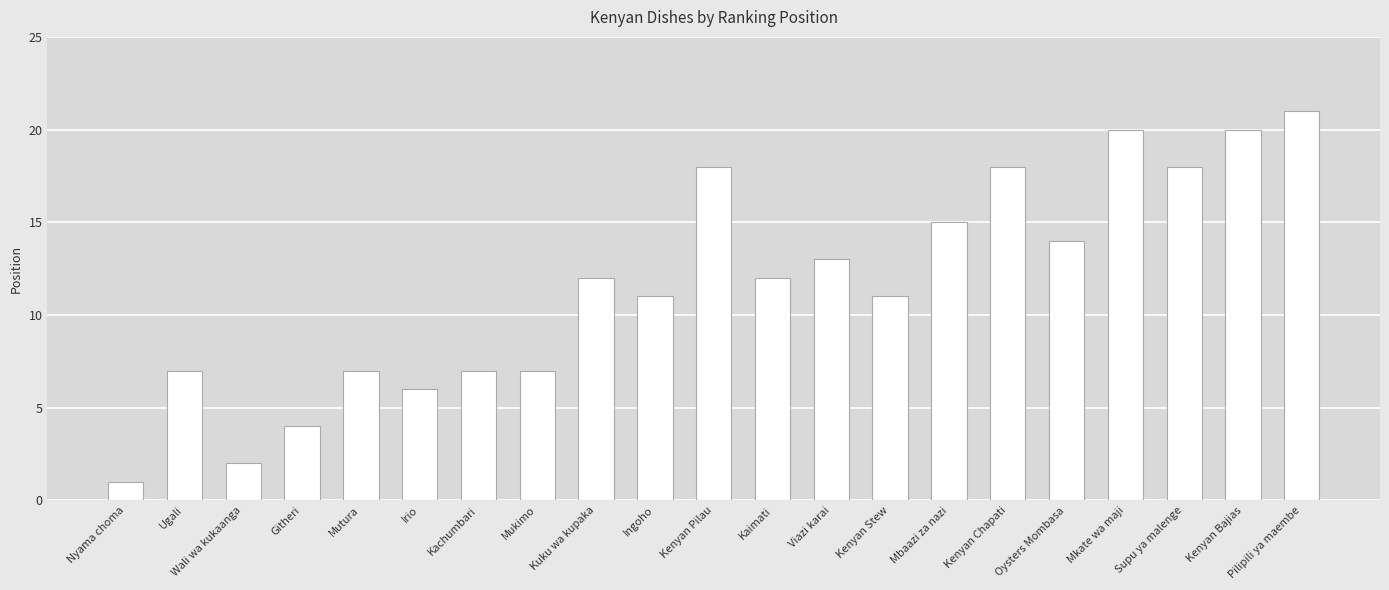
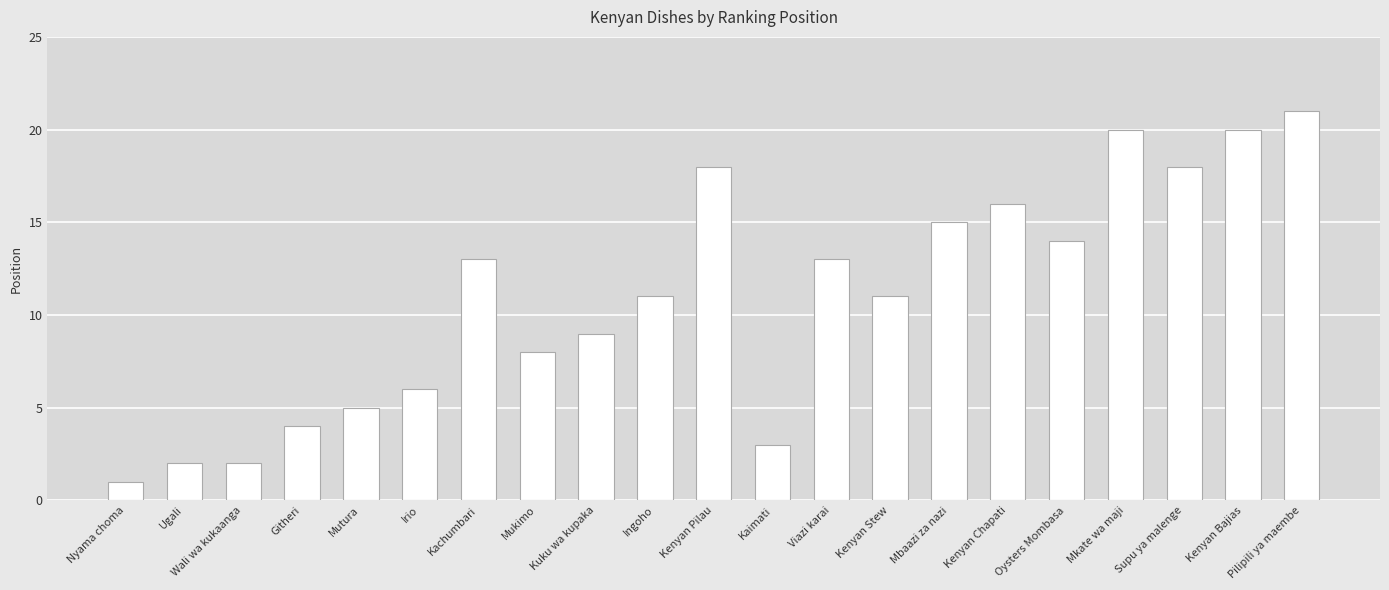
Ugali: 7 -> 2
Mutura: 7 -> 5
Kachumbari: 7 -> 13
Mukimo: 7 -> 8
Kuku wa kupaka: 12 -> 9
Kaimati: 12 -> 3
Kenyan Chapati: 18 -> 16
